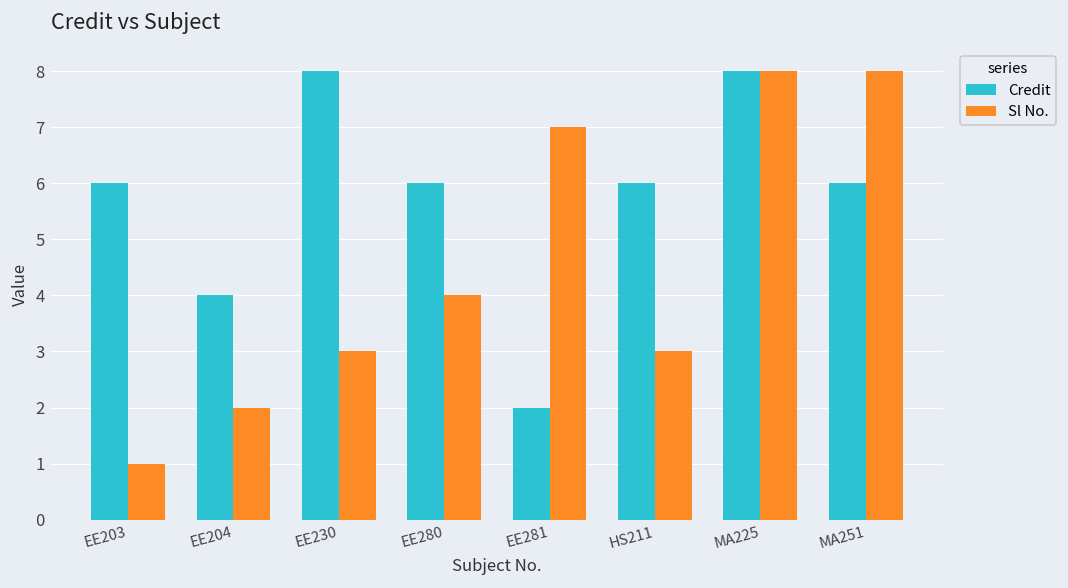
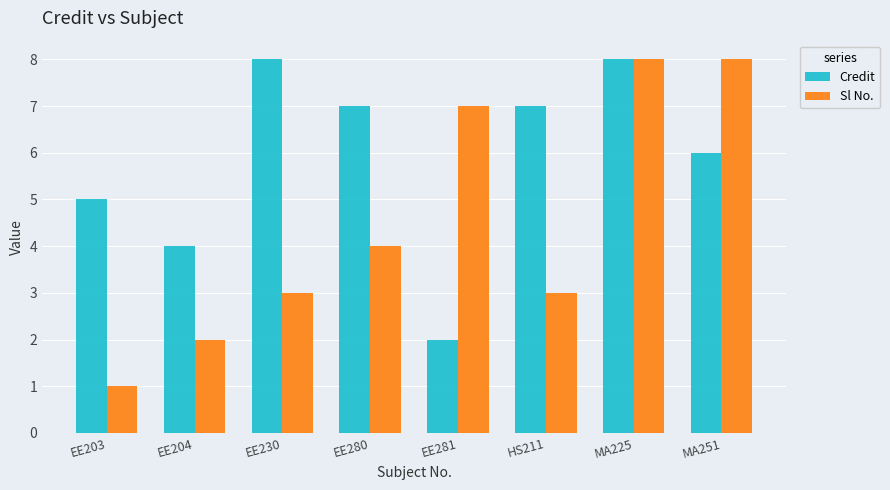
Credit, EE203: 6 -> 5
Credit, EE280: 6 -> 7
Credit, HS211: 6 -> 7
